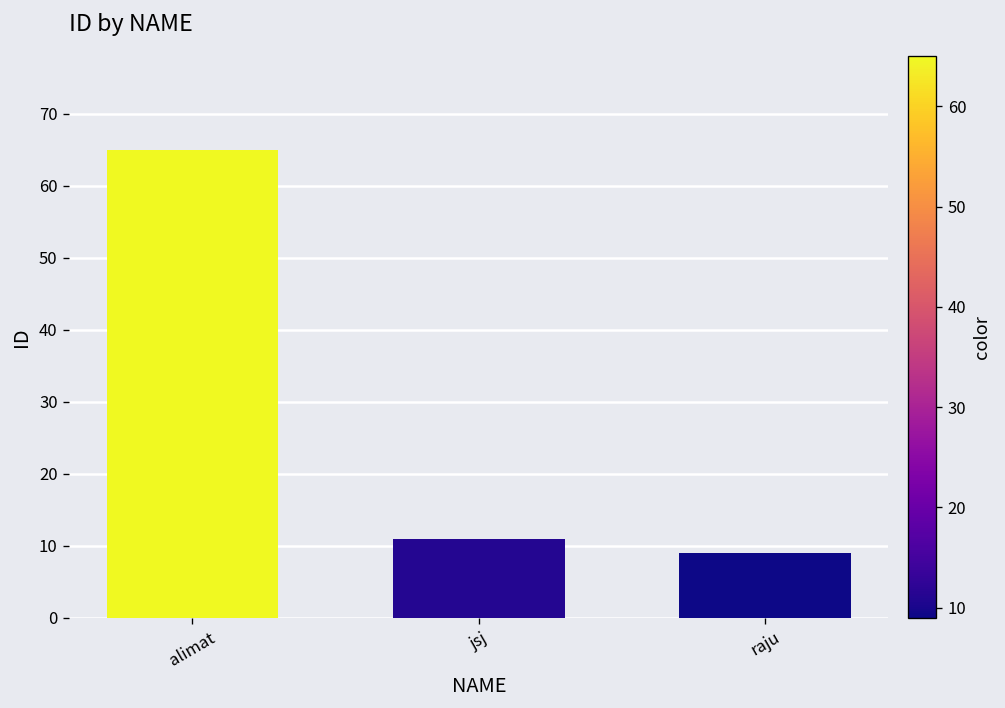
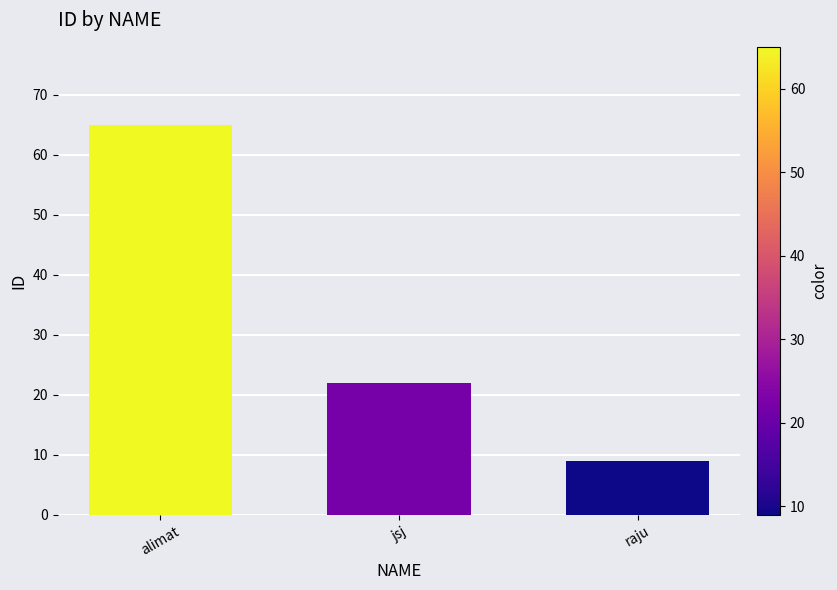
jsj: 11 -> 22
